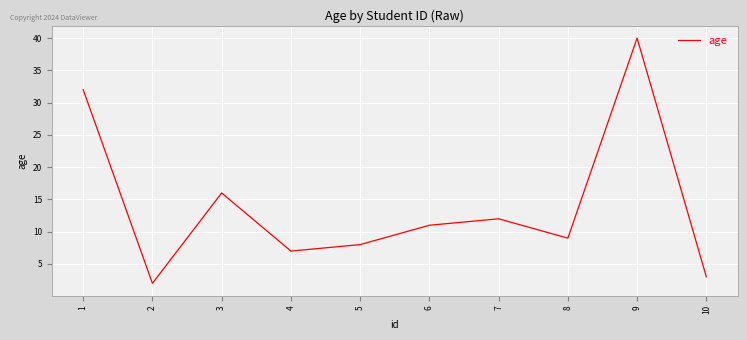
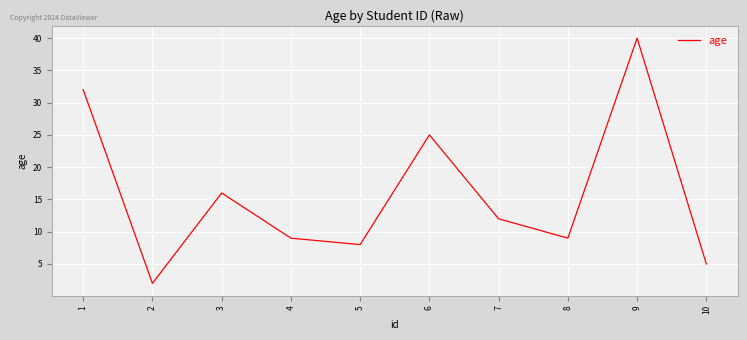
4: 7 -> 9
6: 11 -> 25
10: 3 -> 5
